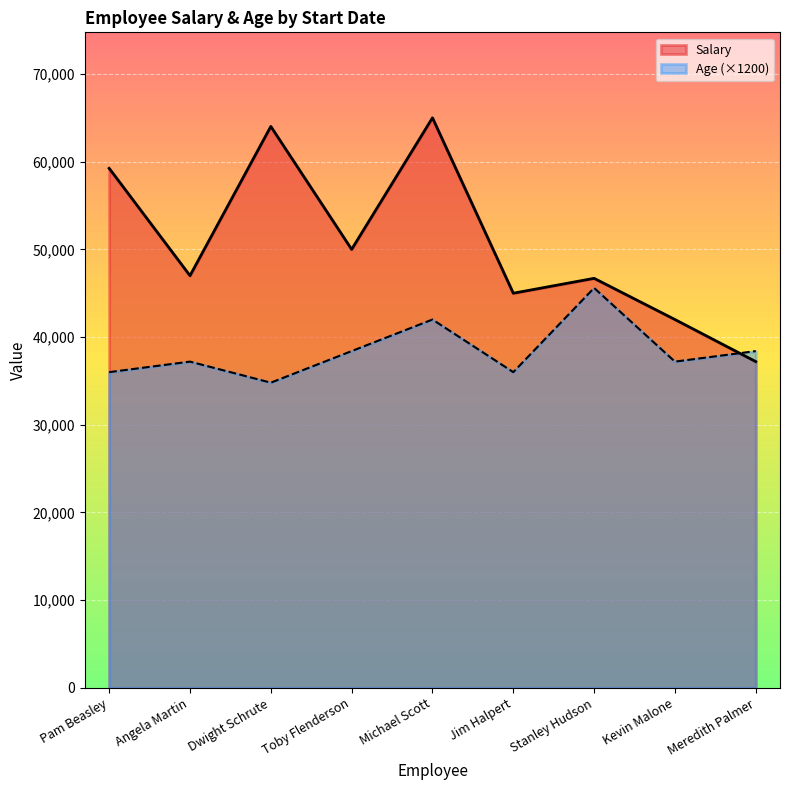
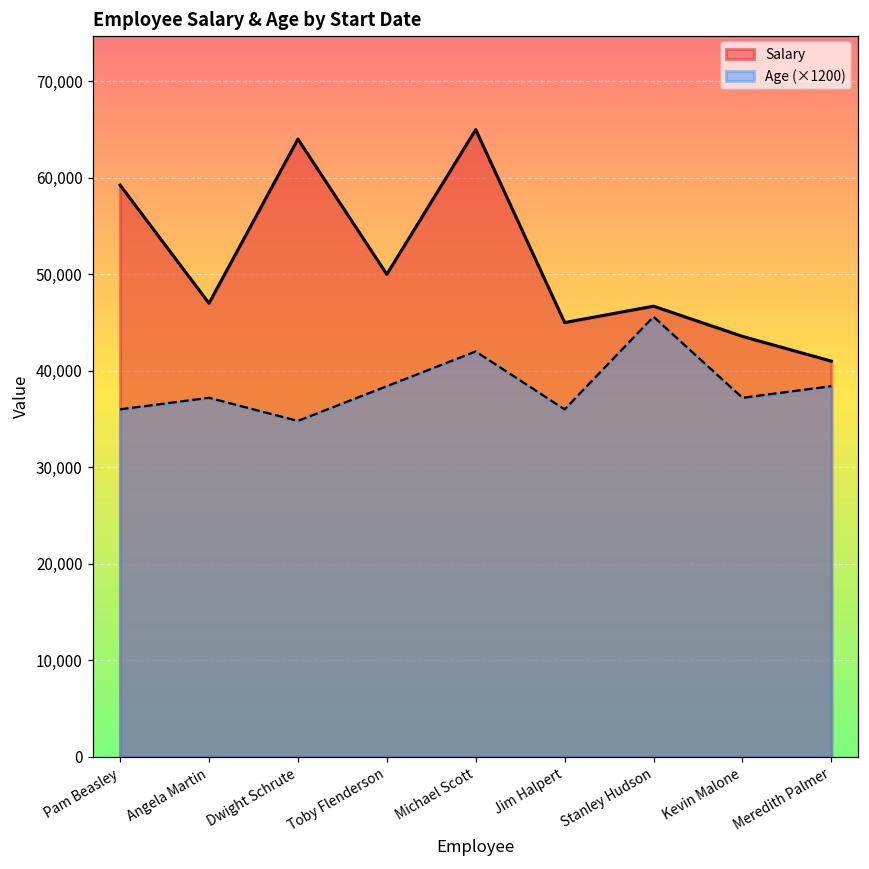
Salary, Kevin Malone: 42,000 -> 44,000
Salary, Meredith Palmer: 37,000 -> 41,000
